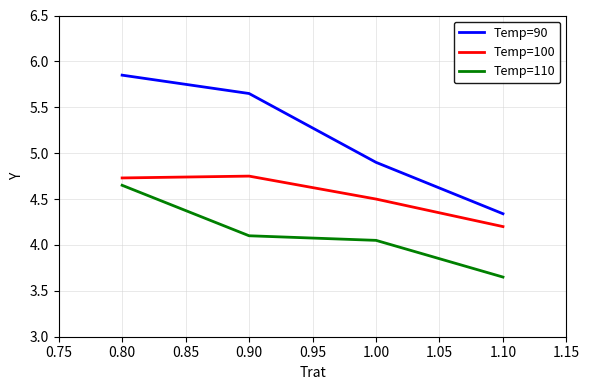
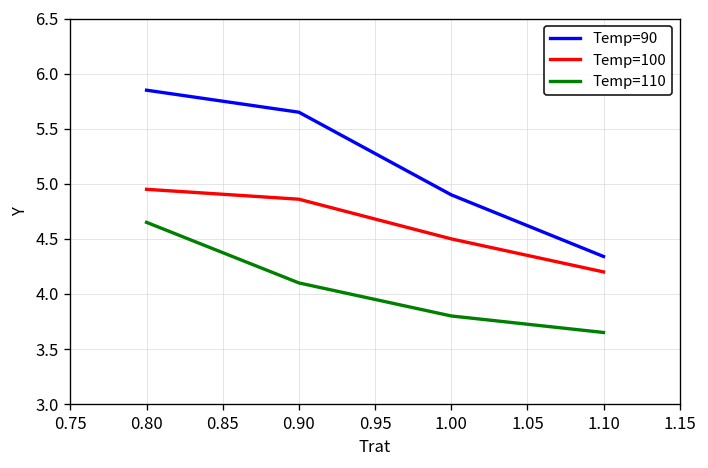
Temp=100, 0.80: 4.7 -> 5.0
Temp=100, 0.90: 4.8 -> 4.9
Temp=110, 1.00: 4.1 -> 3.8
